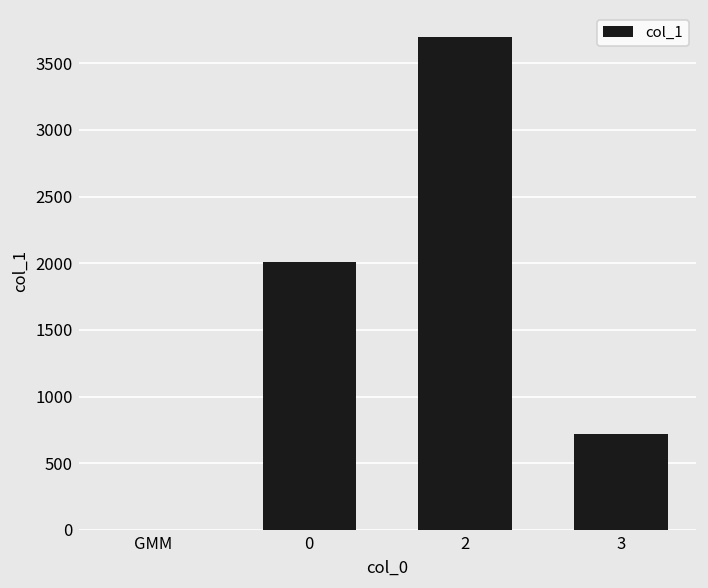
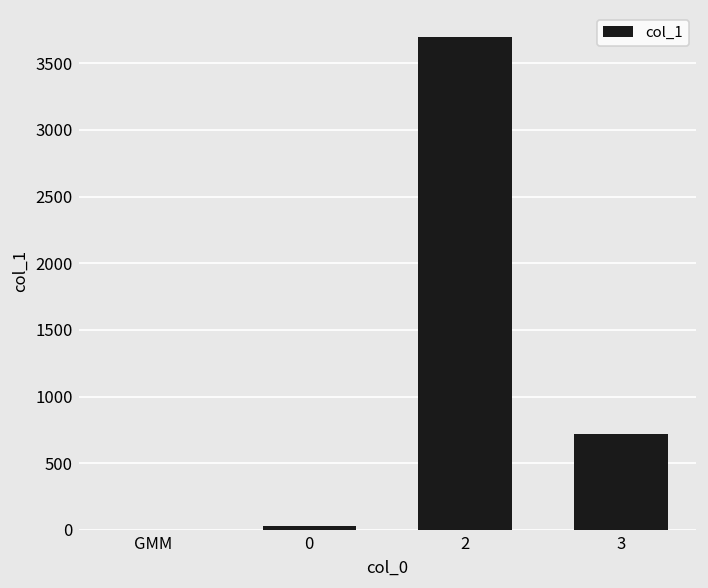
0: 2010 -> 30
